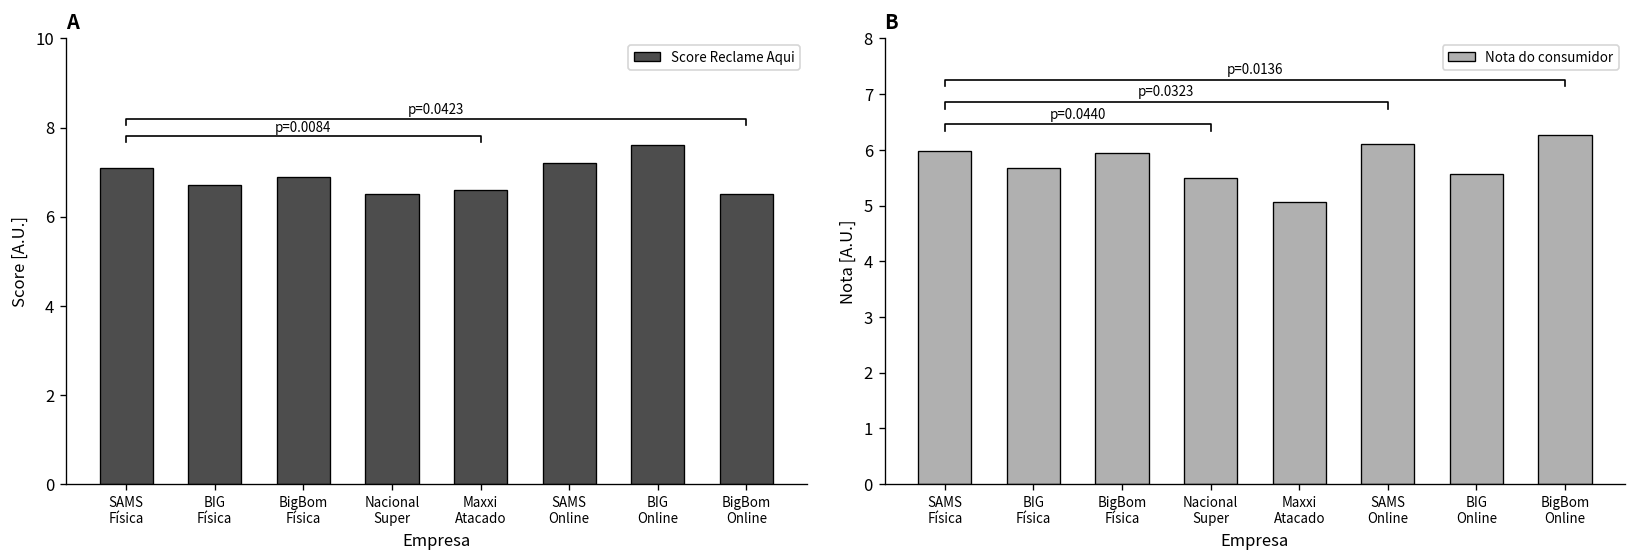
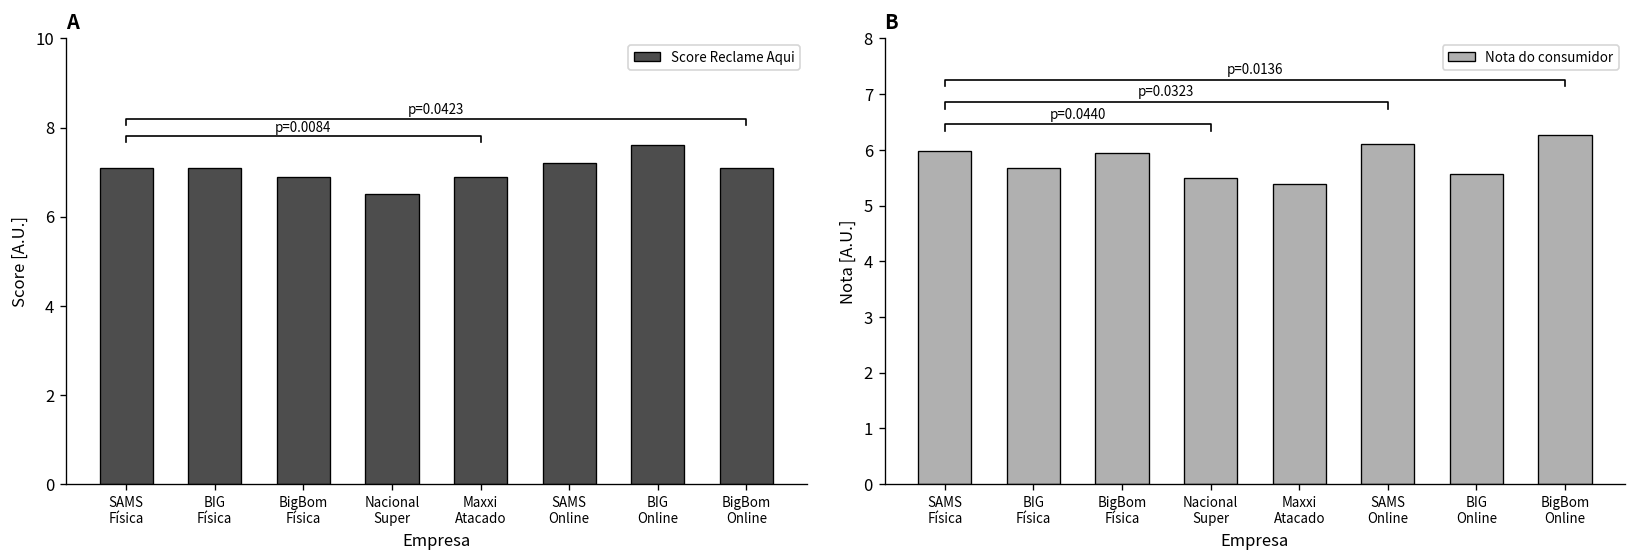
A, Score Reclame Aqui, BIG Física: 6.7 -> 7.1
A, Score Reclame Aqui, Maxxi Atacado: 6.6 -> 6.9
A, Score Reclame Aqui, BigBom Online: 6.5 -> 7.1
B, Nota do consumidor, Maxxi Atacado: 5.1 -> 5.4
